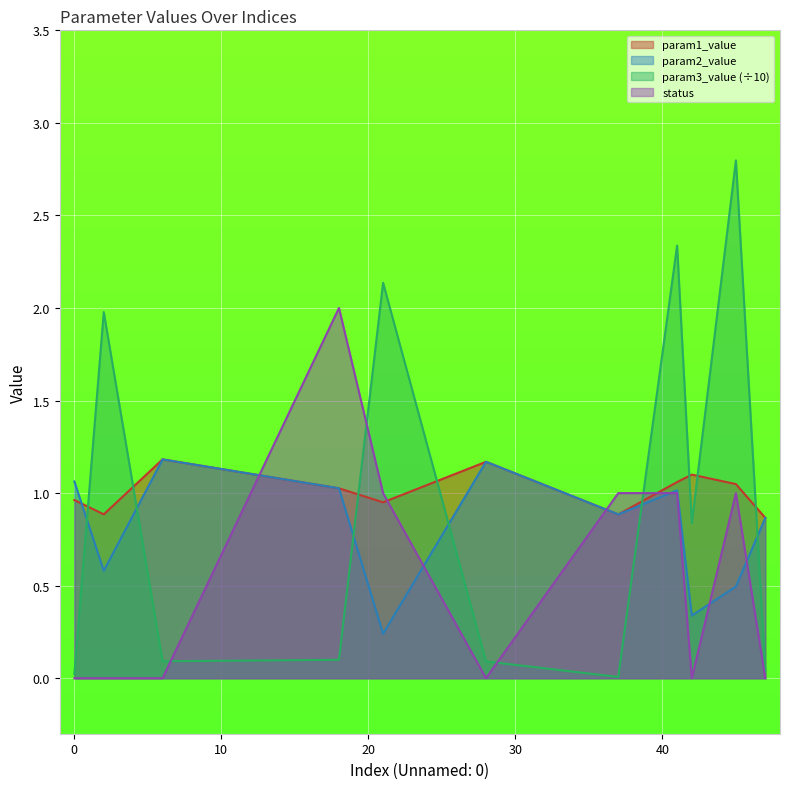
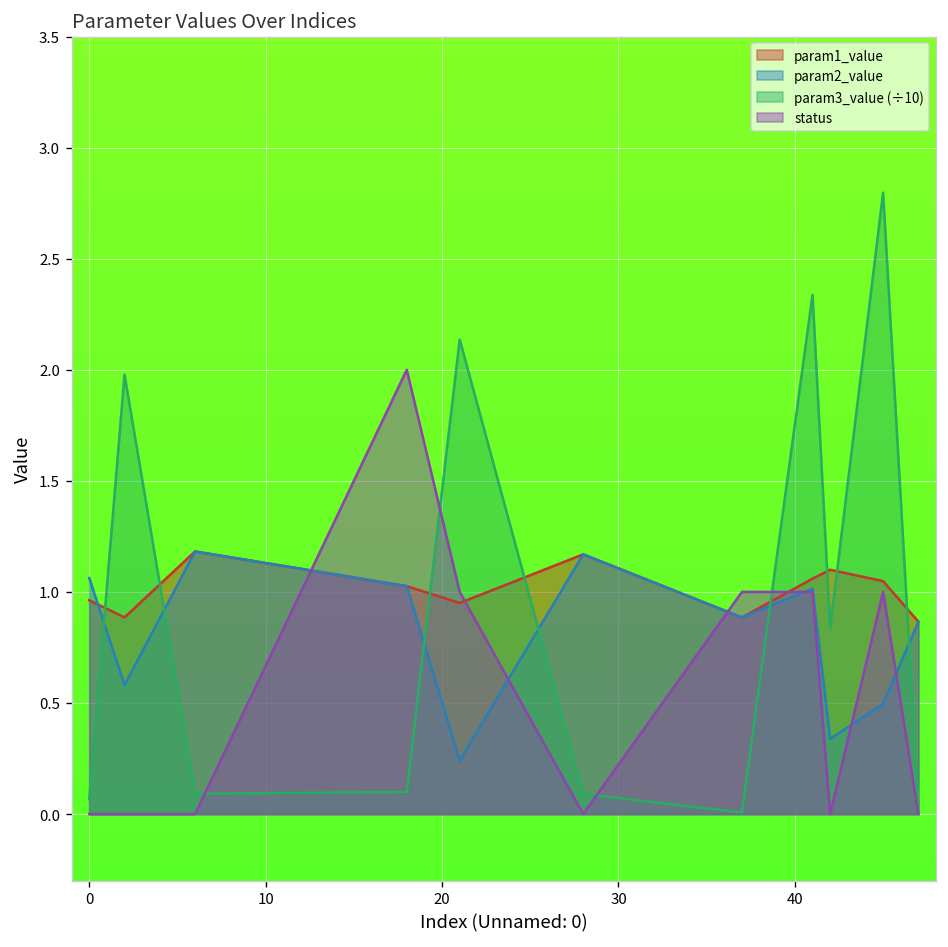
param3_value (÷10), 0: 0.02 -> 0.07
